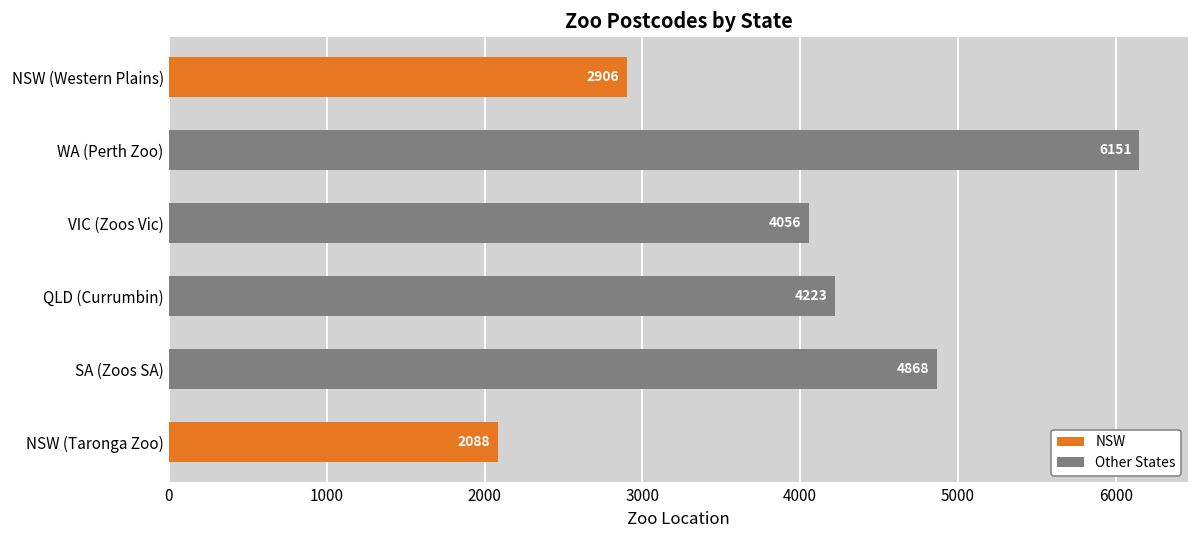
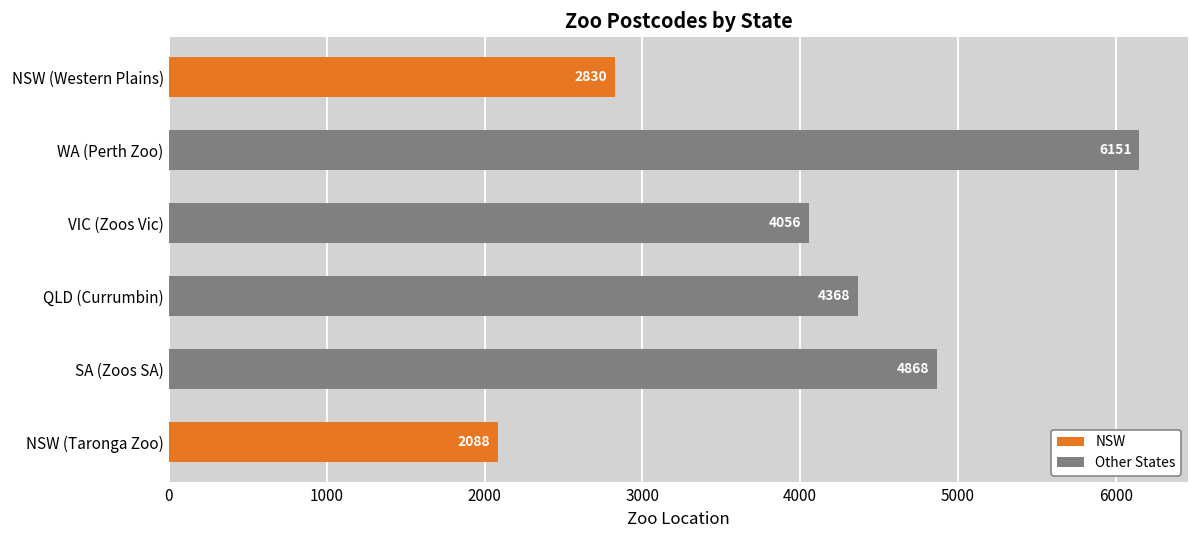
NSW (Western Plains): 2906 -> 2830
QLD (Currumbin): 4223 -> 4368
